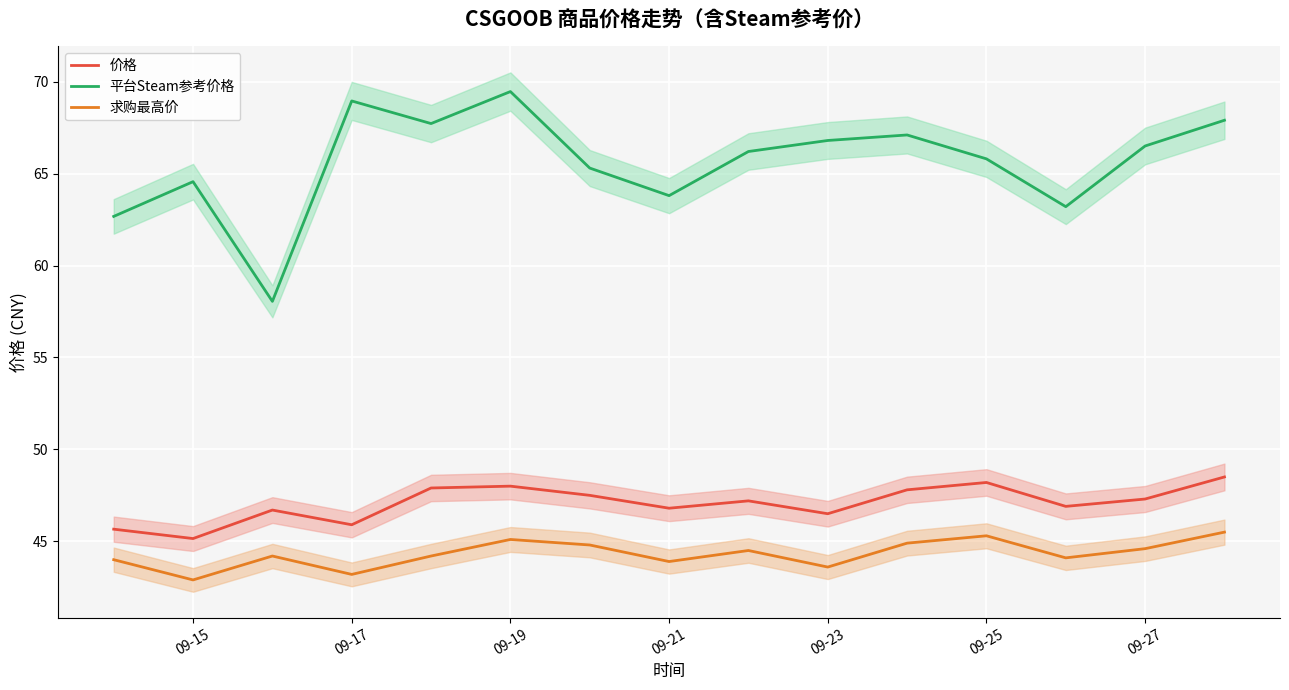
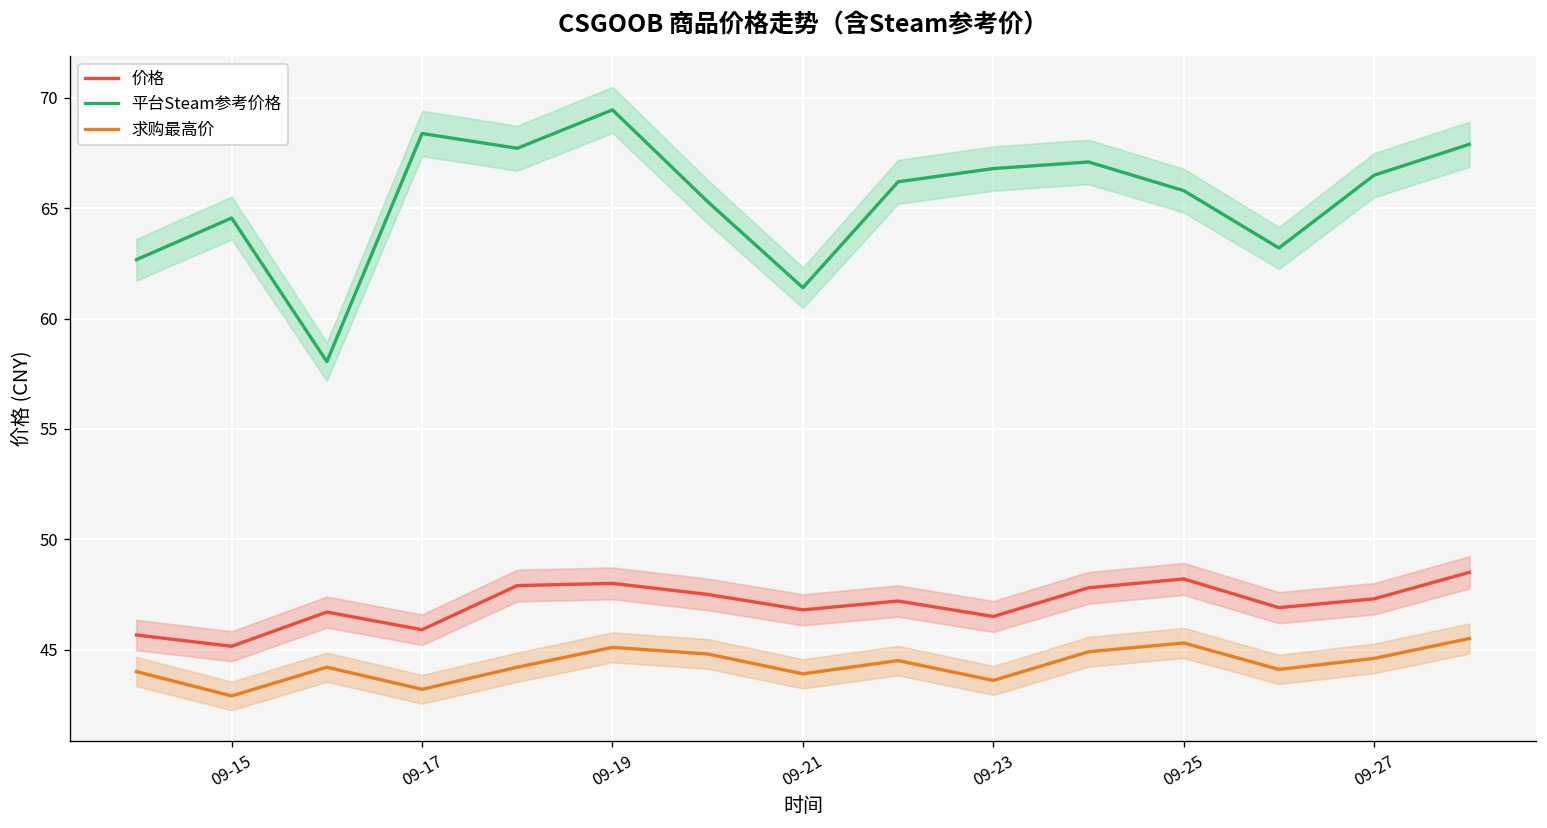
平台Steam参考价格, 09-17: 69.0 -> 68.4
平台Steam参考价格, 09-21: 63.8 -> 61.4
